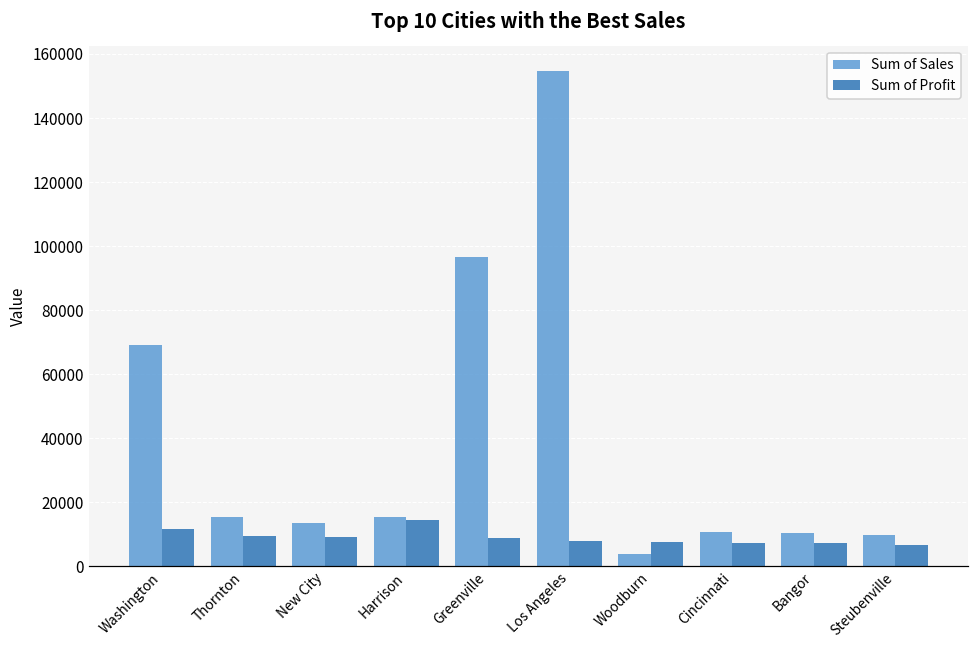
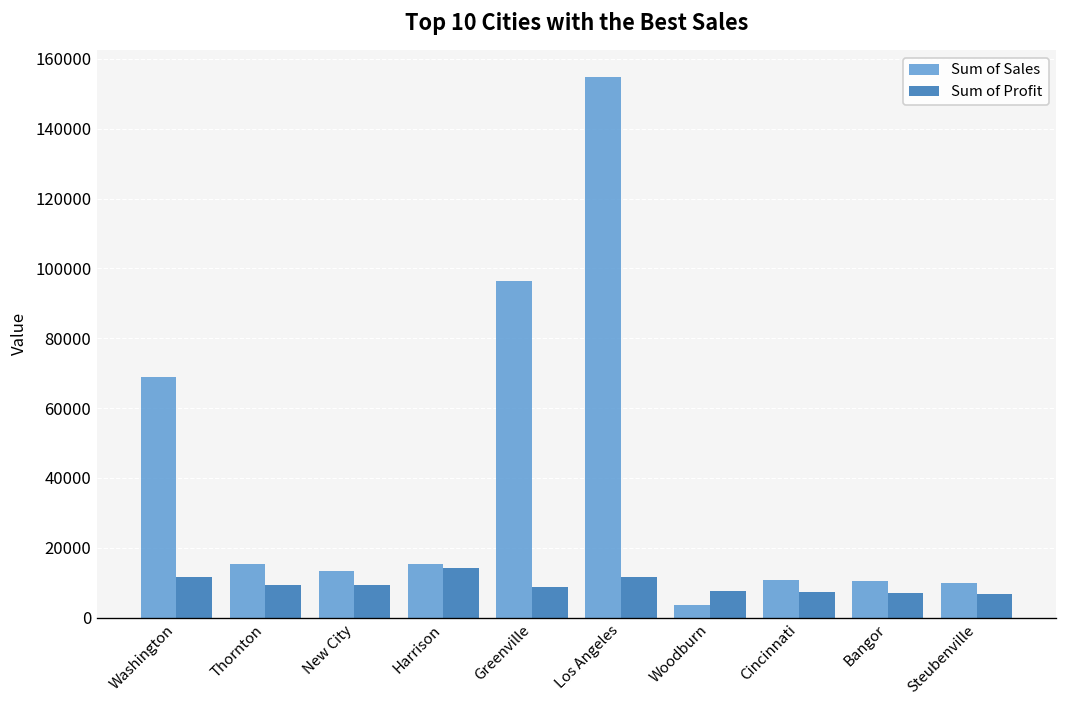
Sum of Profit, Los Angeles: 8000 -> 12000
